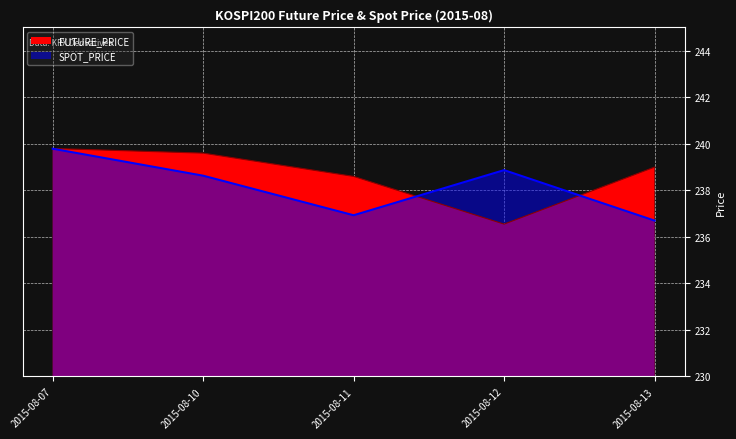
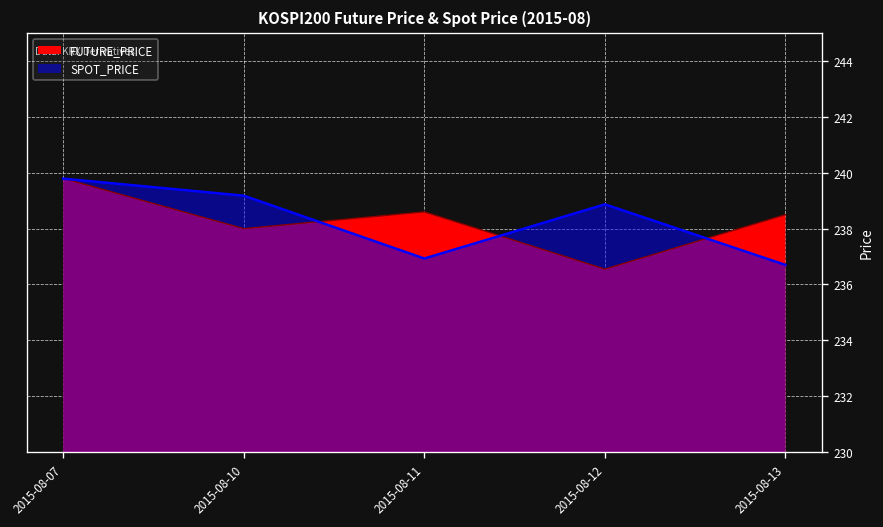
FUTURE_PRICE, 2015-08-10: 239.6 -> 238.0
SPOT_PRICE, 2015-08-10: 238.6 -> 239.2
FUTURE_PRICE, 2015-08-13: 239.0 -> 238.5
